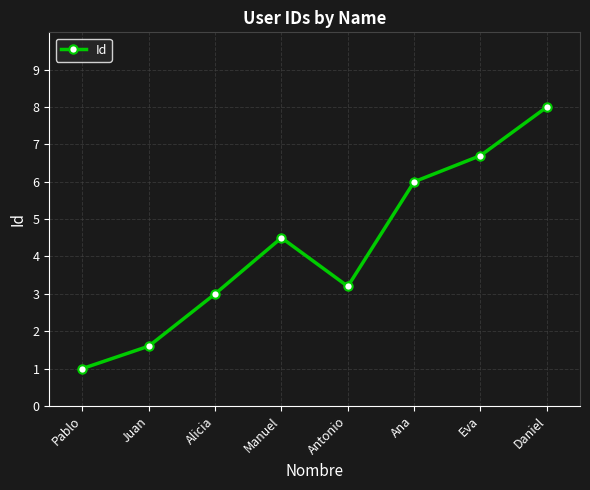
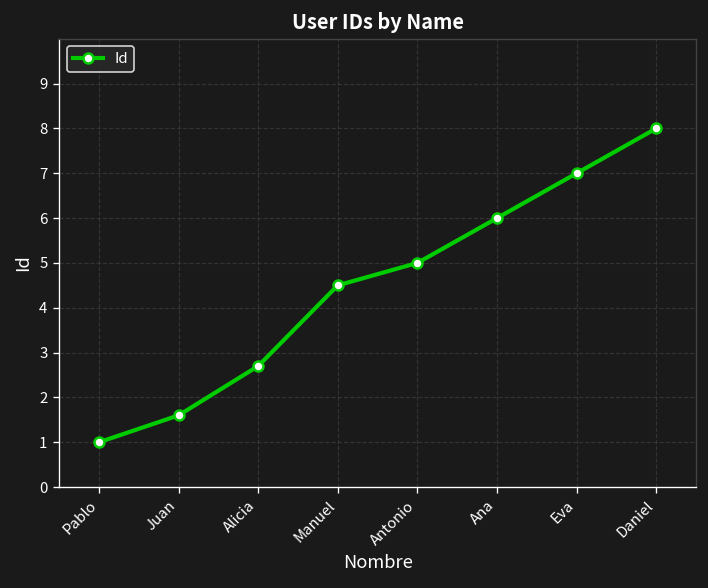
Alicia: 3.0 -> 2.7
Antonio: 3.2 -> 5.0
Eva: 6.7 -> 7.0
